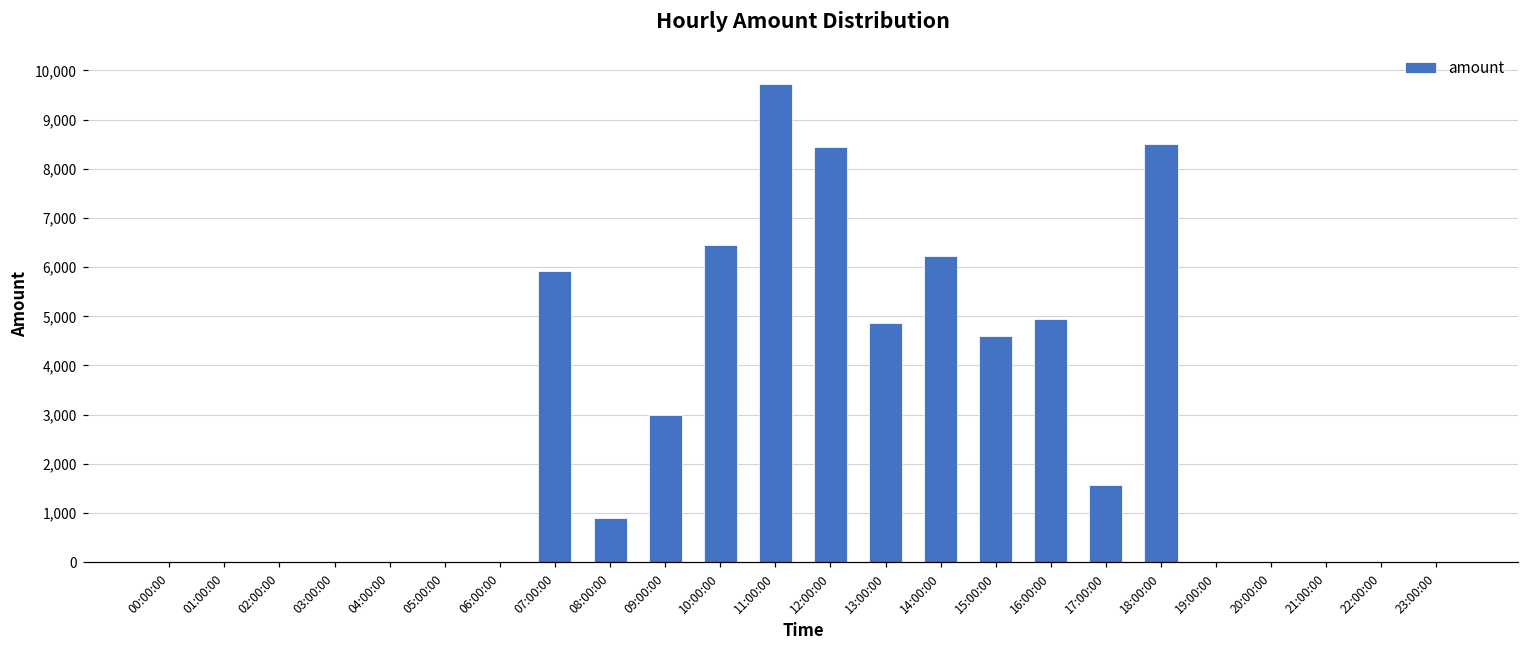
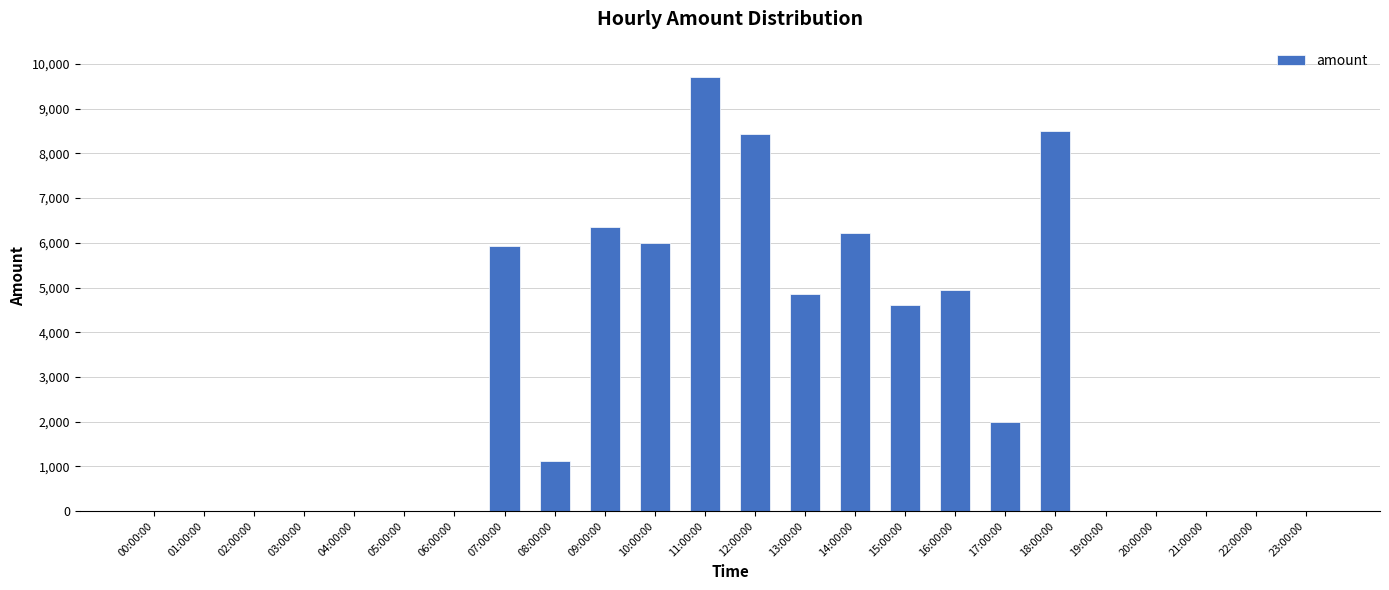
08:00:00: 900 -> 1,100
09:00:00: 3,000 -> 6,300
10:00:00: 6,400 -> 6,000
17:00:00: 1,600 -> 2,000
